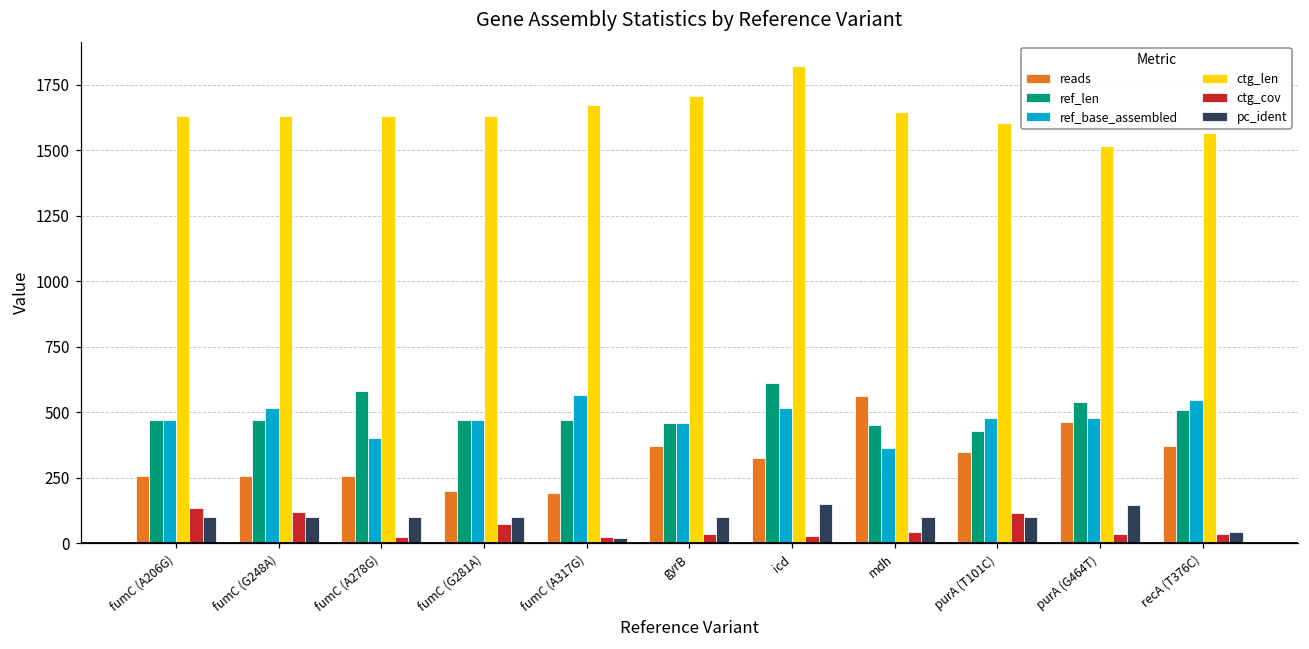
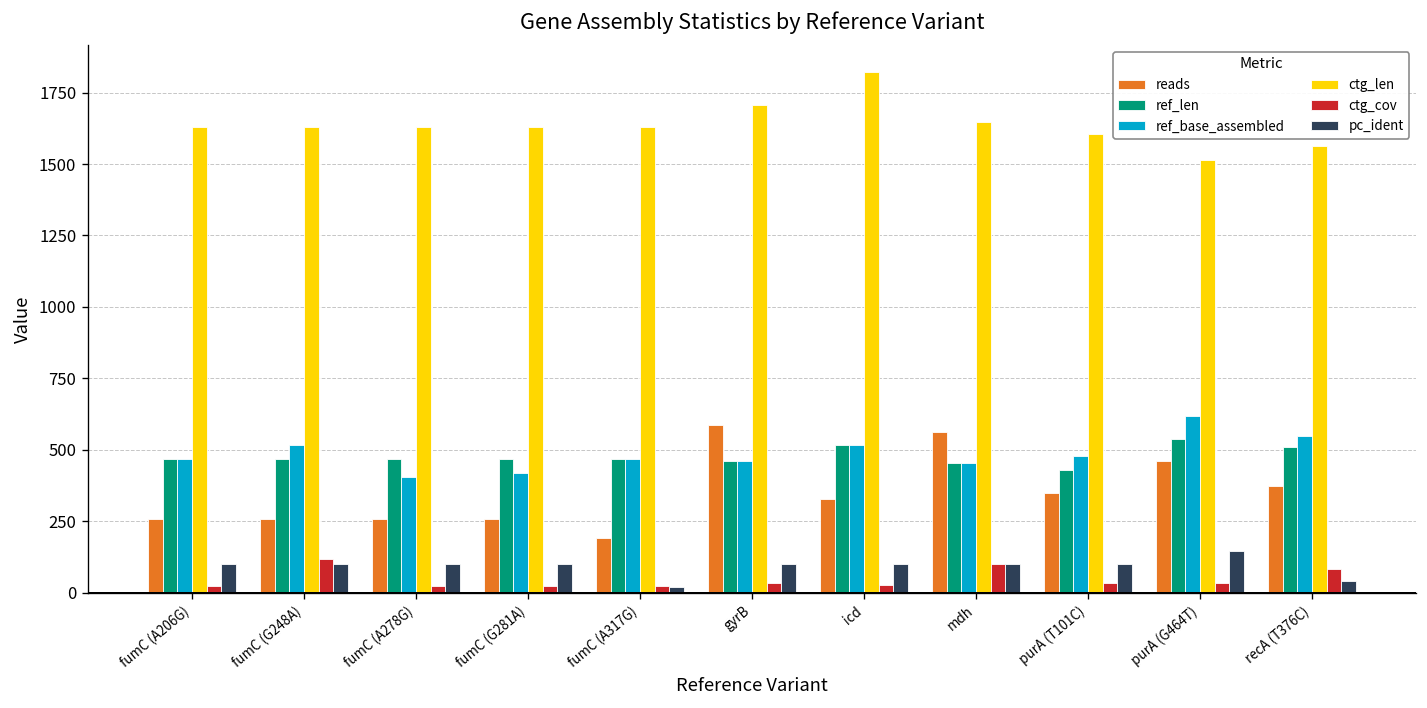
ctg_cov, fumC (A206G): 130 -> 20
ref_len, fumC (A278G): 580 -> 470
reads, fumC (G281A): 200 -> 260
ref_base_assembled, fumC (G281A): 470 -> 420
ctg_cov, fumC (G281A): 70 -> 20
ref_base_assembled, fumC (A317G): 560 -> 470
ctg_len, fumC (A317G): 1680 -> 1630
reads, gyrB: 370 -> 590
ref_len, icd: 610 -> 520
pc_ident, icd: 150 -> 100
ref_base_assembled, mdh: 360 -> 450
ctg_cov, mdh: 40 -> 100
ctg_cov, purA (T101C): 120 -> 30
ref_base_assembled, purA (G464T): 480 -> 620
ctg_cov, recA (T376C): 40 -> 80
